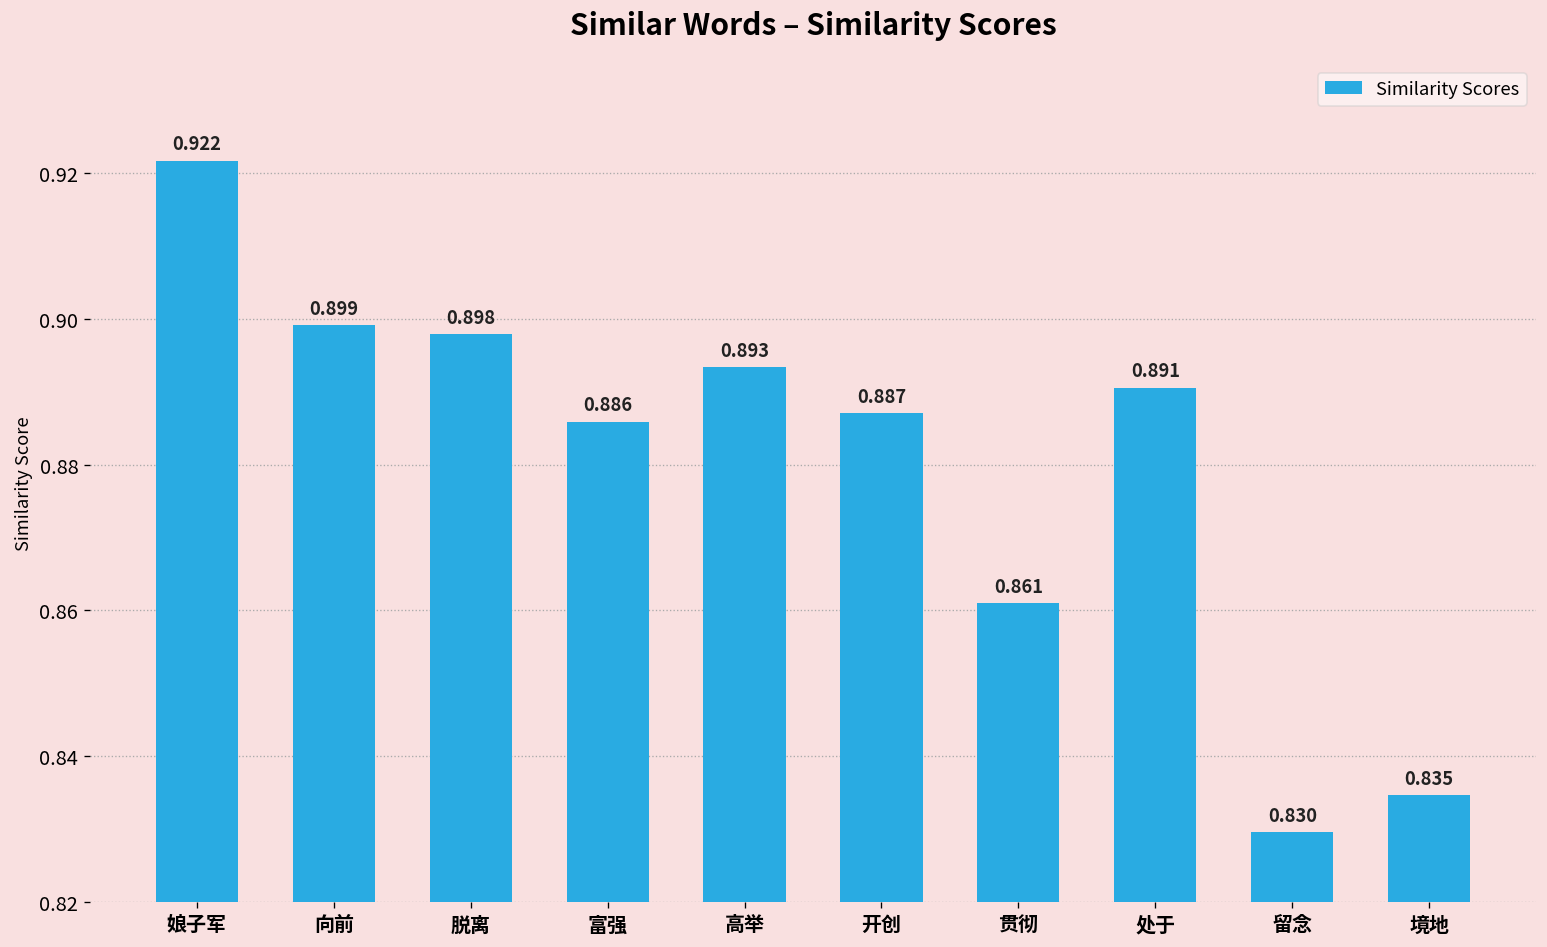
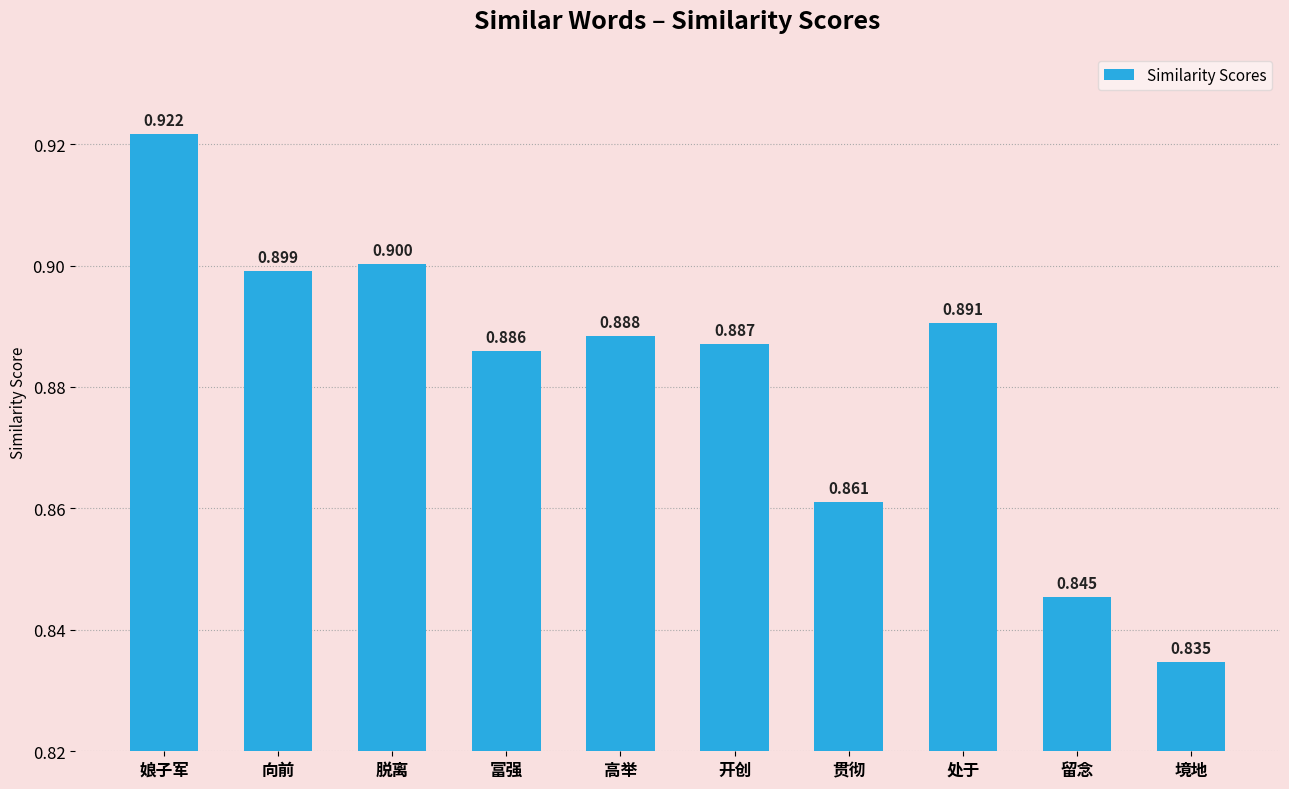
脱离: 0.898 -> 0.900
高举: 0.893 -> 0.888
留念: 0.830 -> 0.845
